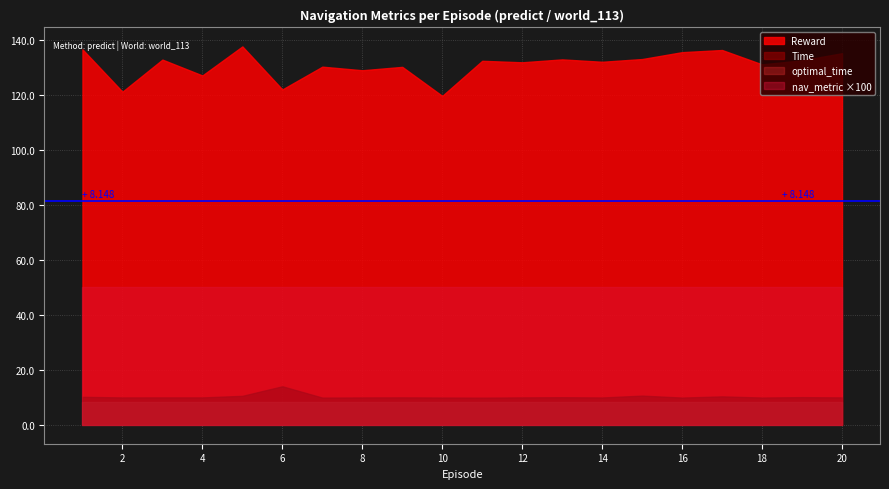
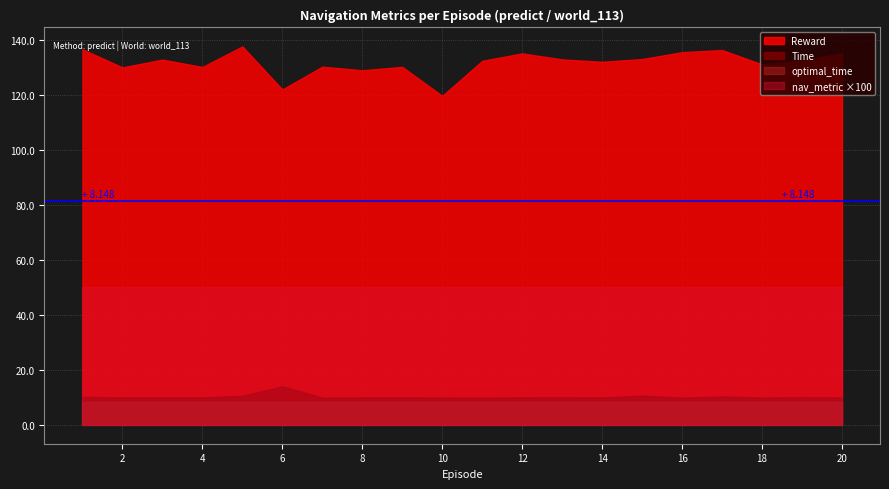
Reward, 2: 121 -> 130
Reward, 4: 127 -> 130
Reward, 12: 132 -> 135
